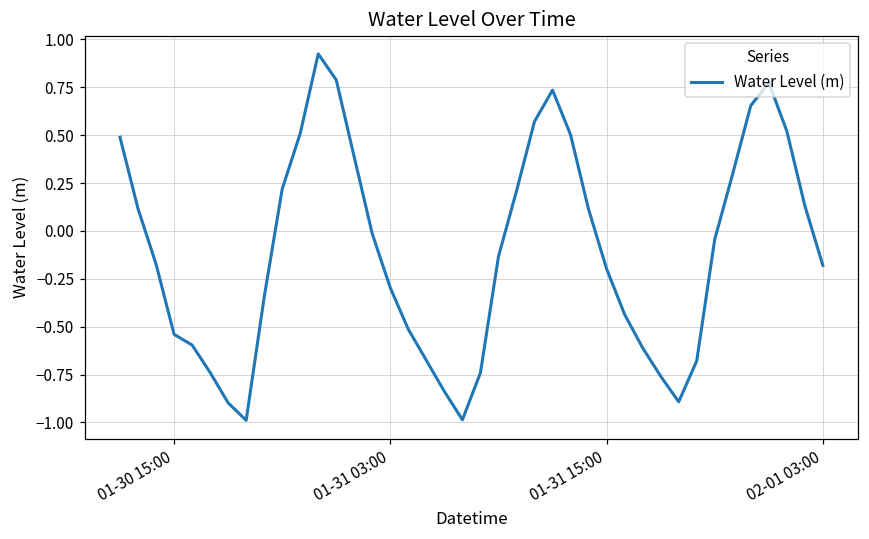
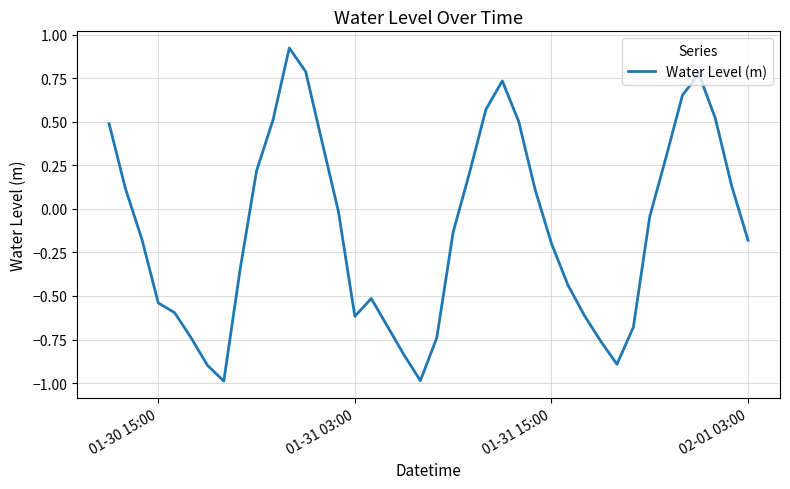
01-31 03:00: -0.30 -> -0.62
